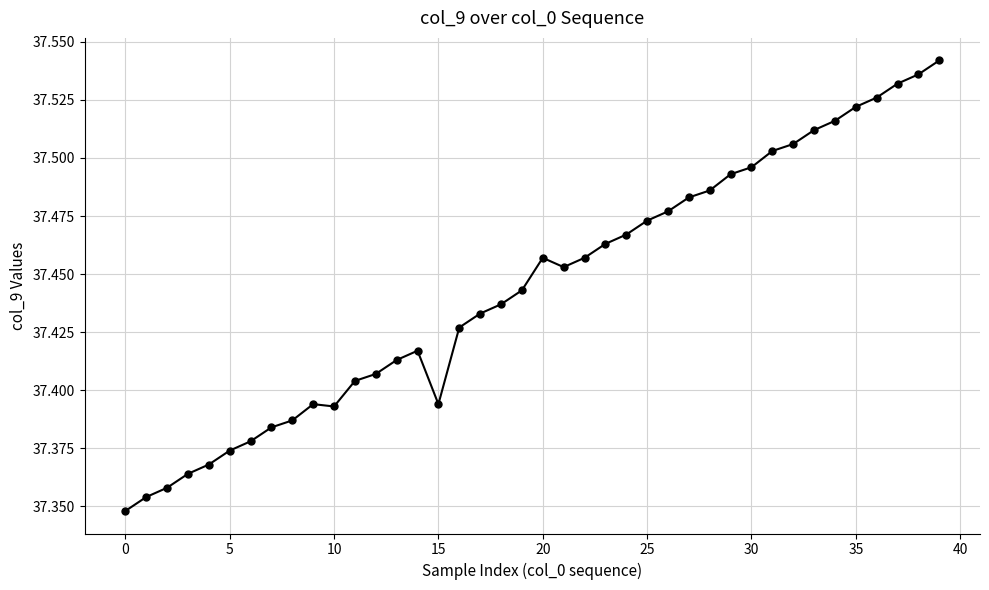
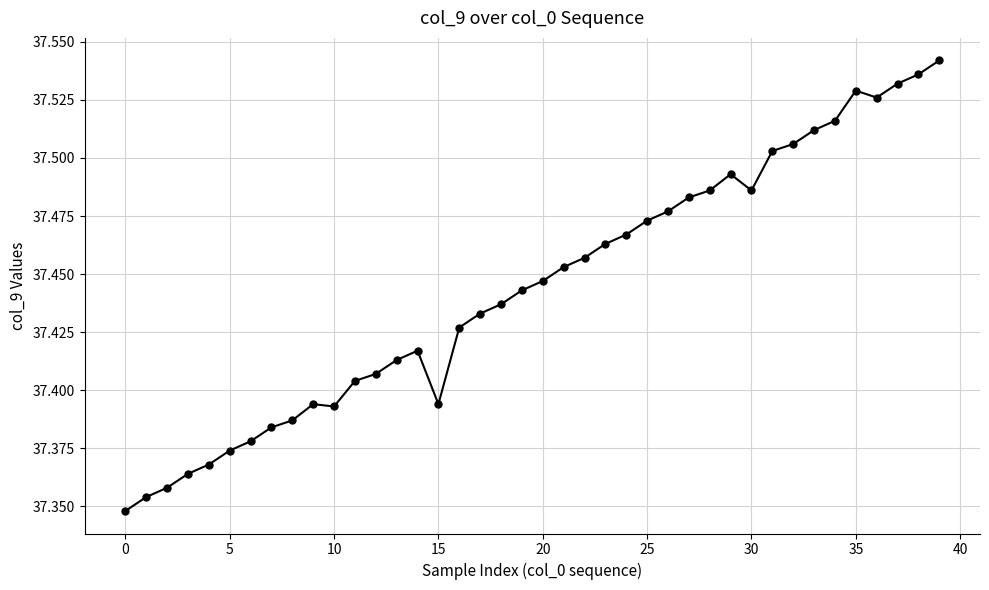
20: 37.457 -> 37.447
30: 37.496 -> 37.486
35: 37.522 -> 37.529
